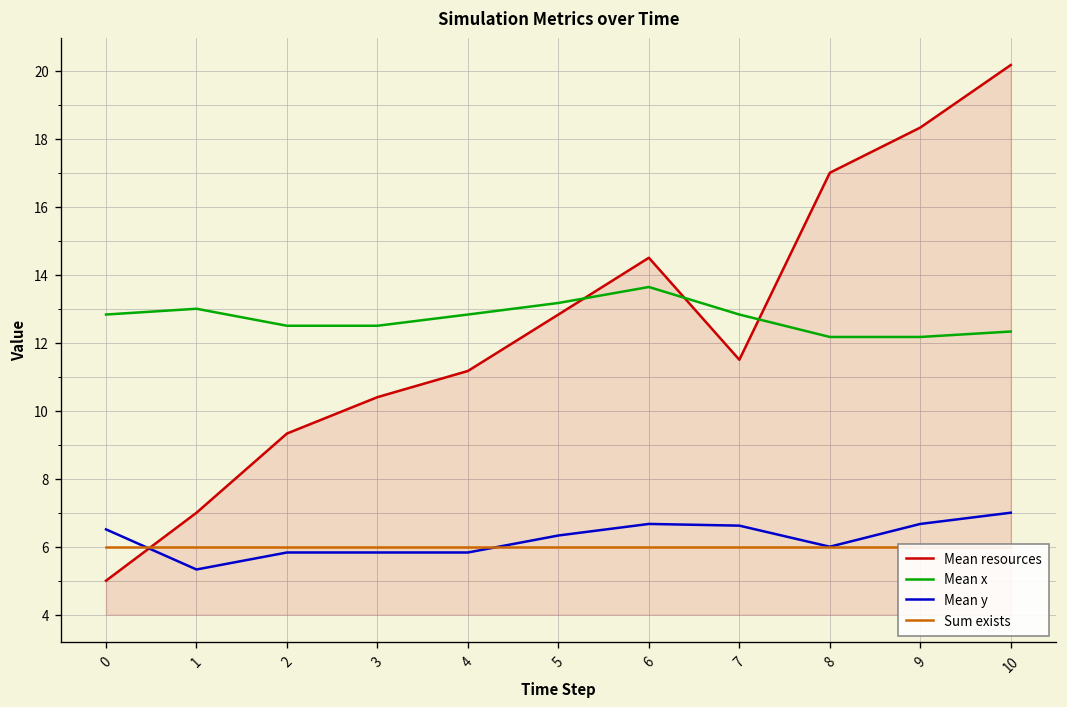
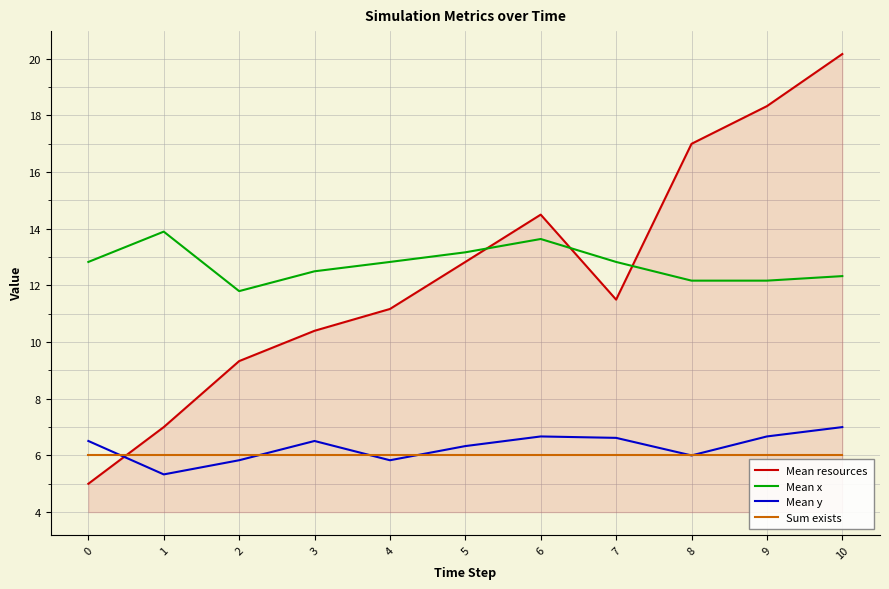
Mean x, 1: 13.0 -> 13.9
Mean x, 2: 12.5 -> 11.8
Mean y, 3: 5.8 -> 6.5
